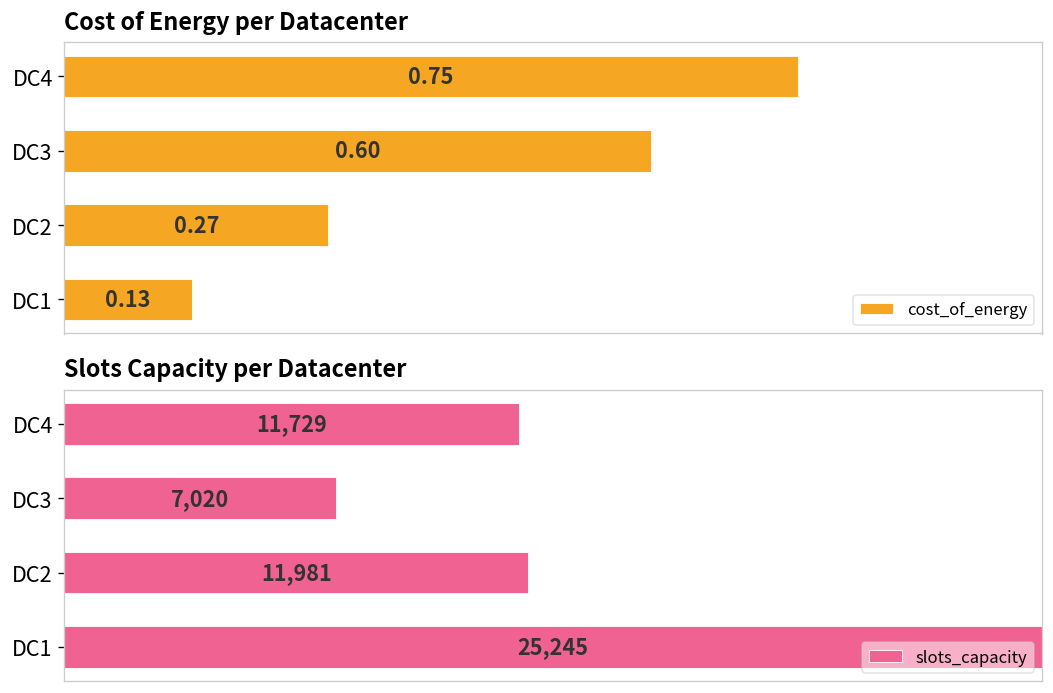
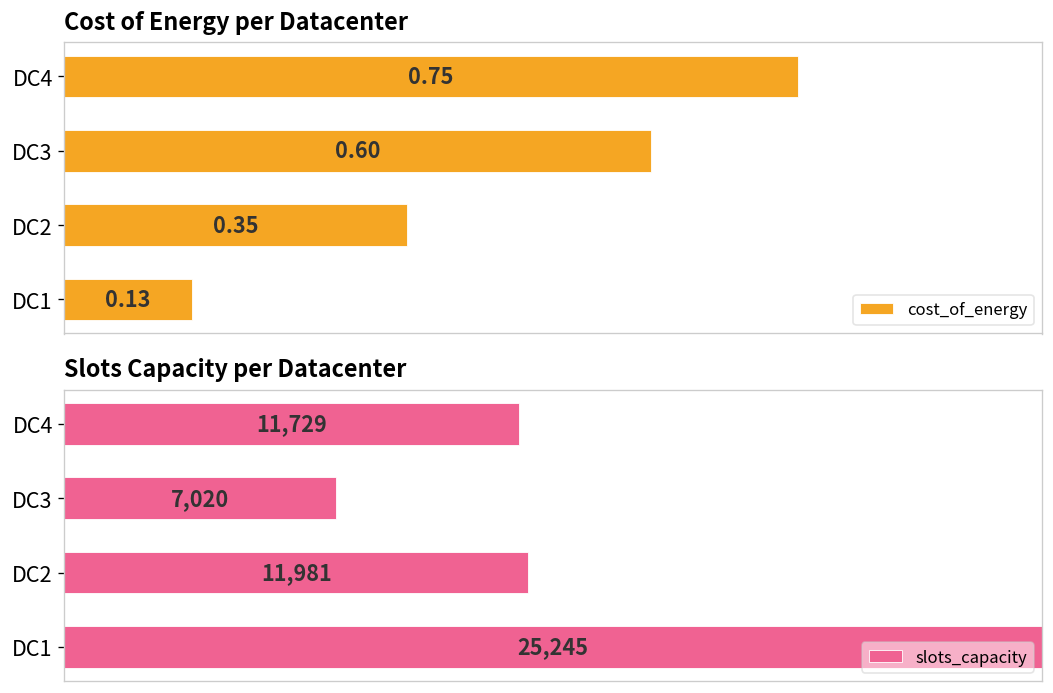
Cost of Energy per Datacenter, DC2: 0.27 -> 0.35
